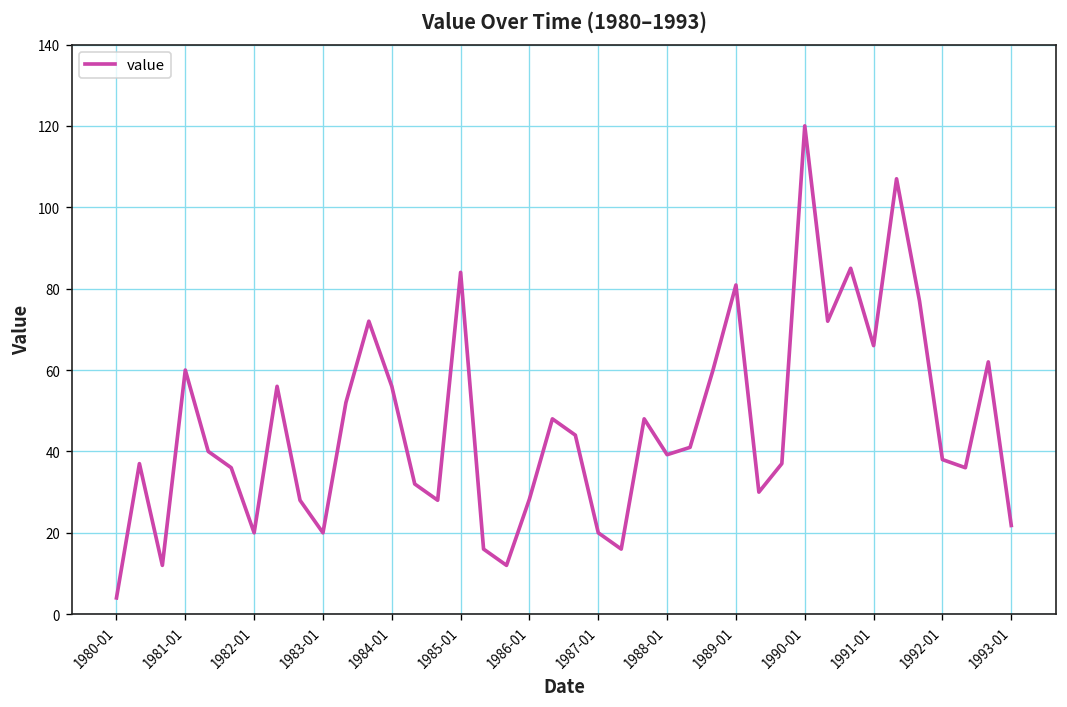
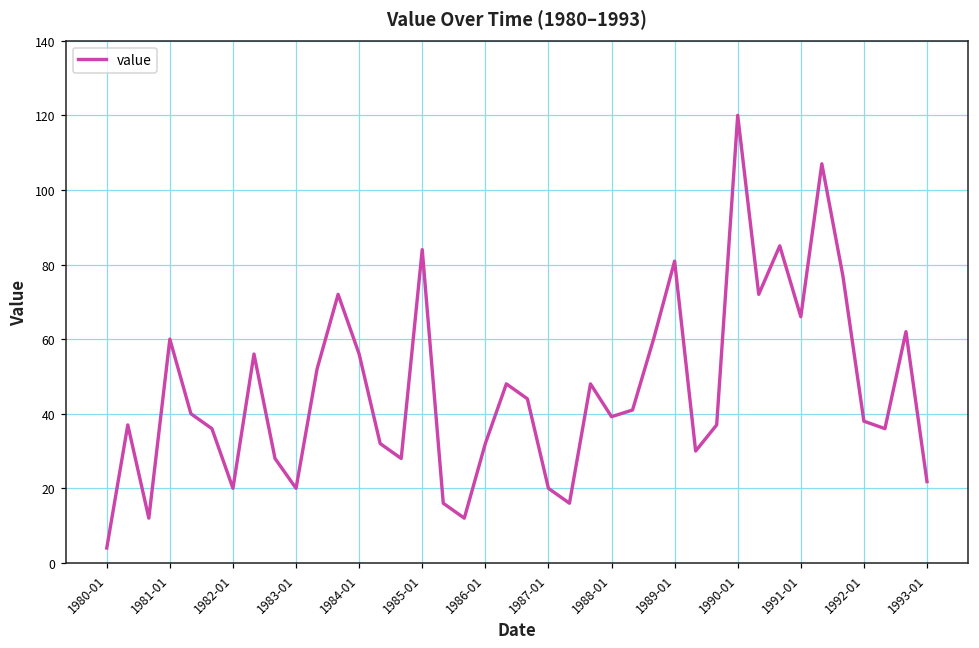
1986-01: 28 -> 32
